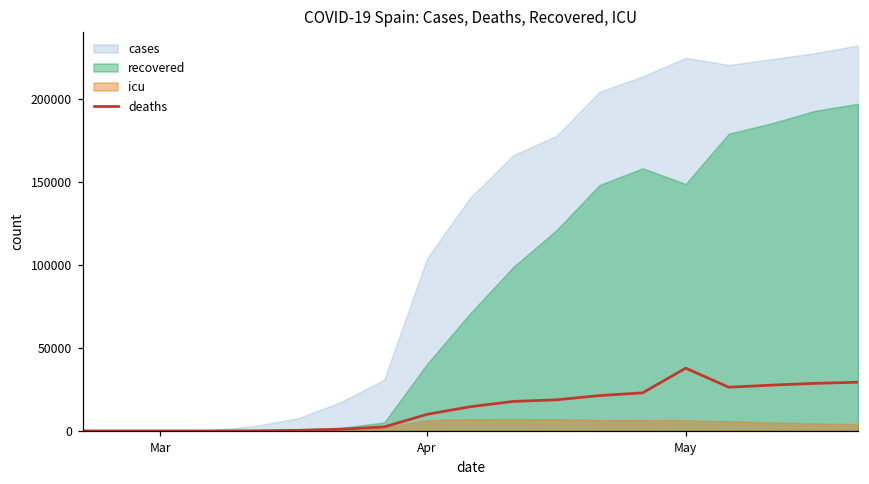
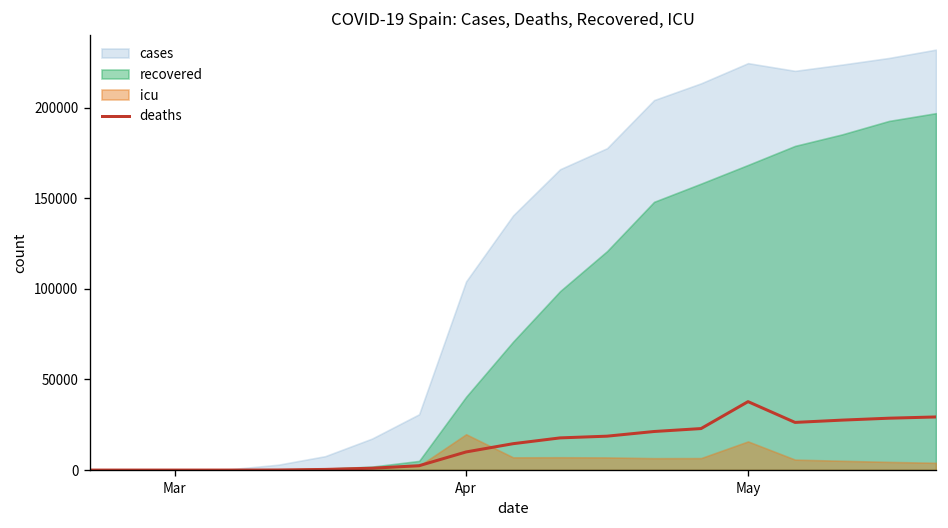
icu, Apr: 6000 -> 20000
recovered, May: 149000 -> 168000
icu, May: 6000 -> 16000
